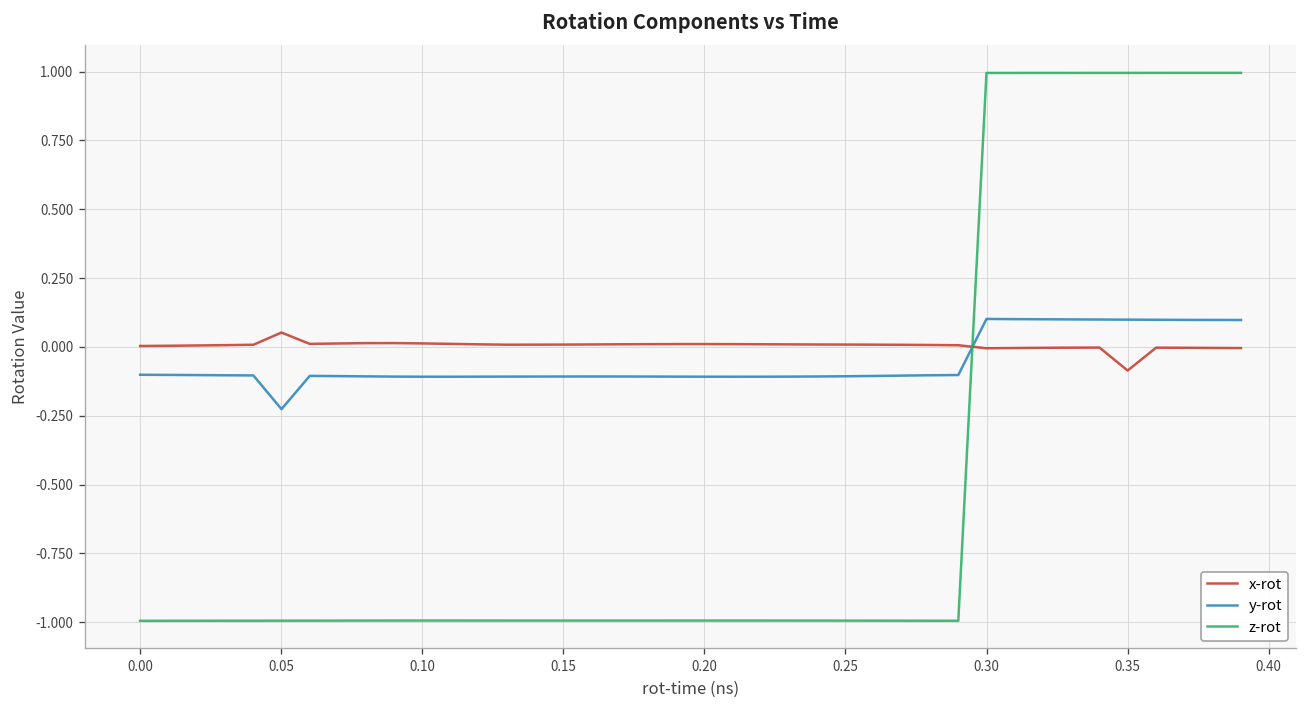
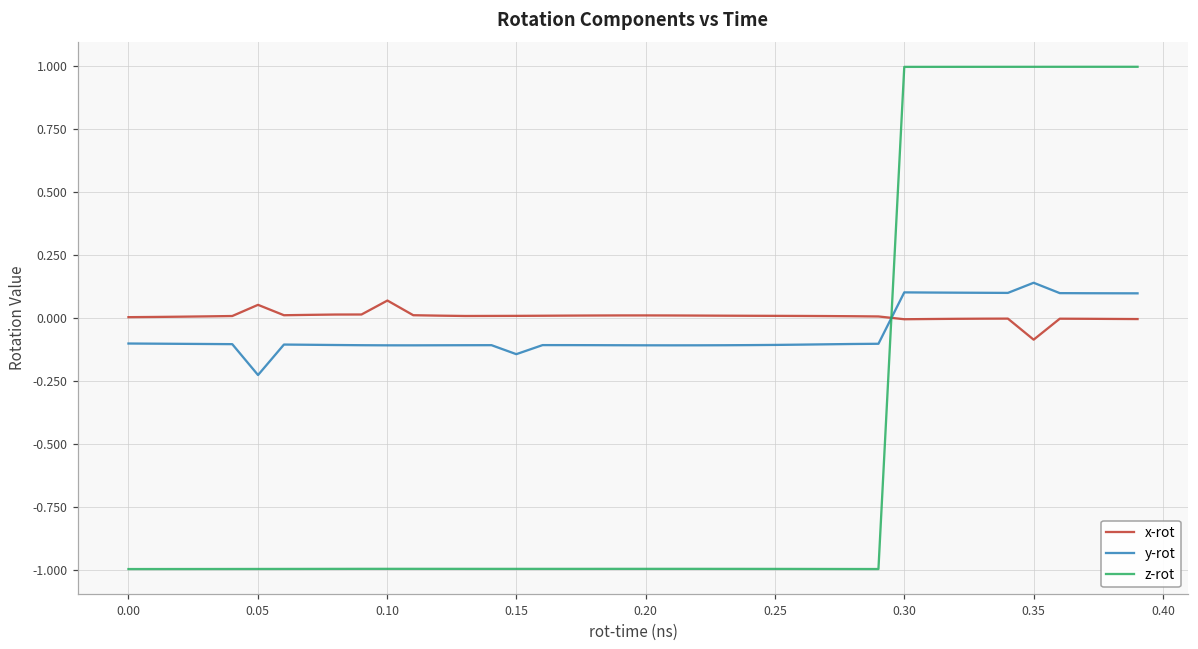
x-rot, 0.10: 0.01 -> 0.07
y-rot, 0.15: -0.11 -> -0.14
y-rot, 0.35: 0.10 -> 0.14
